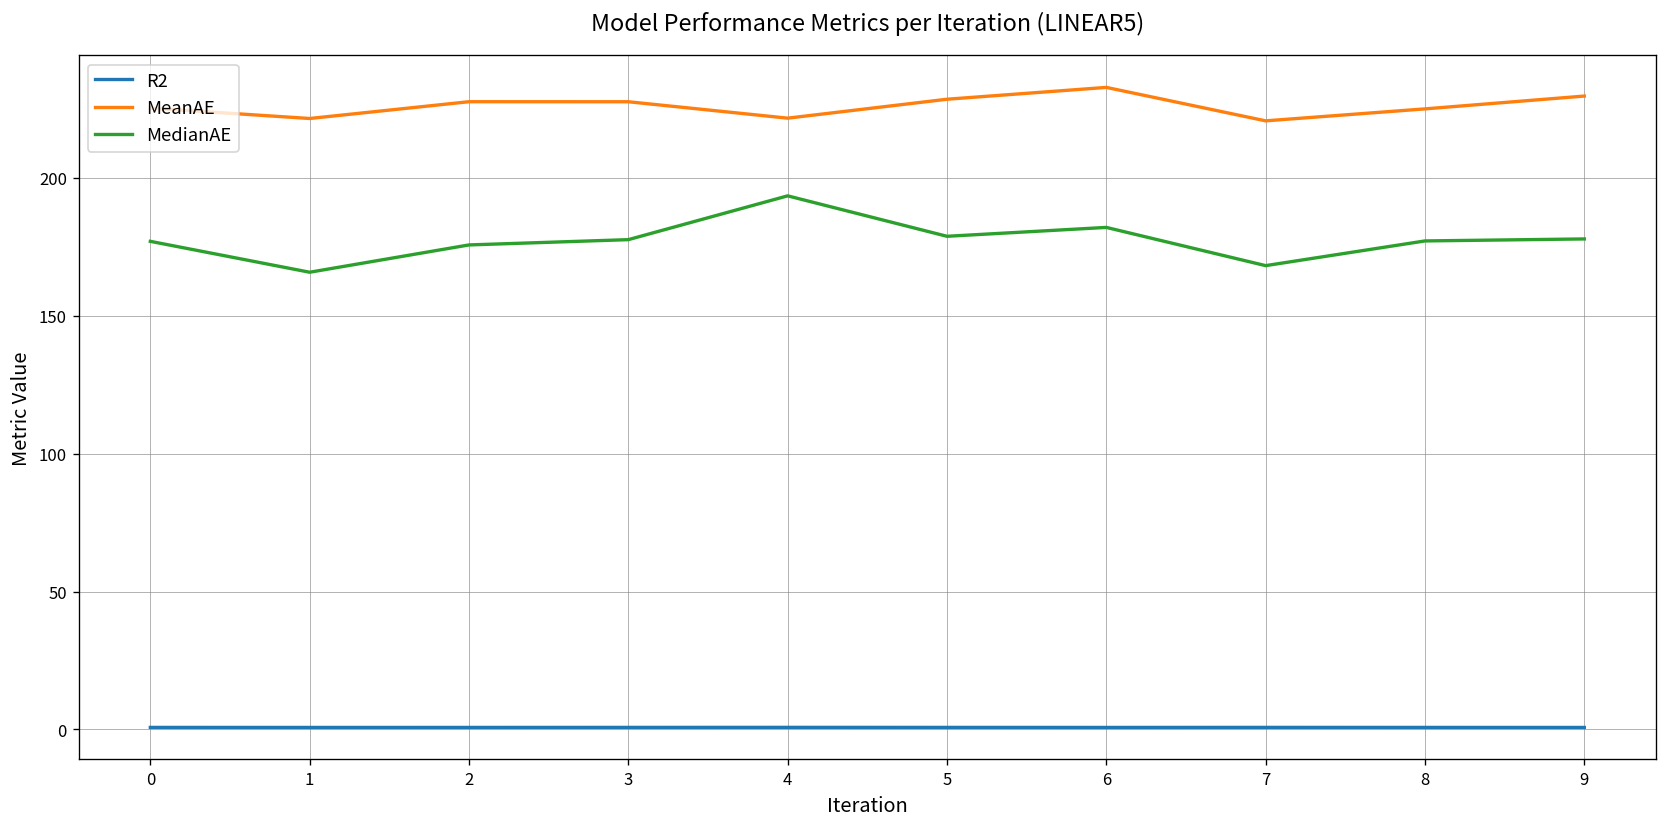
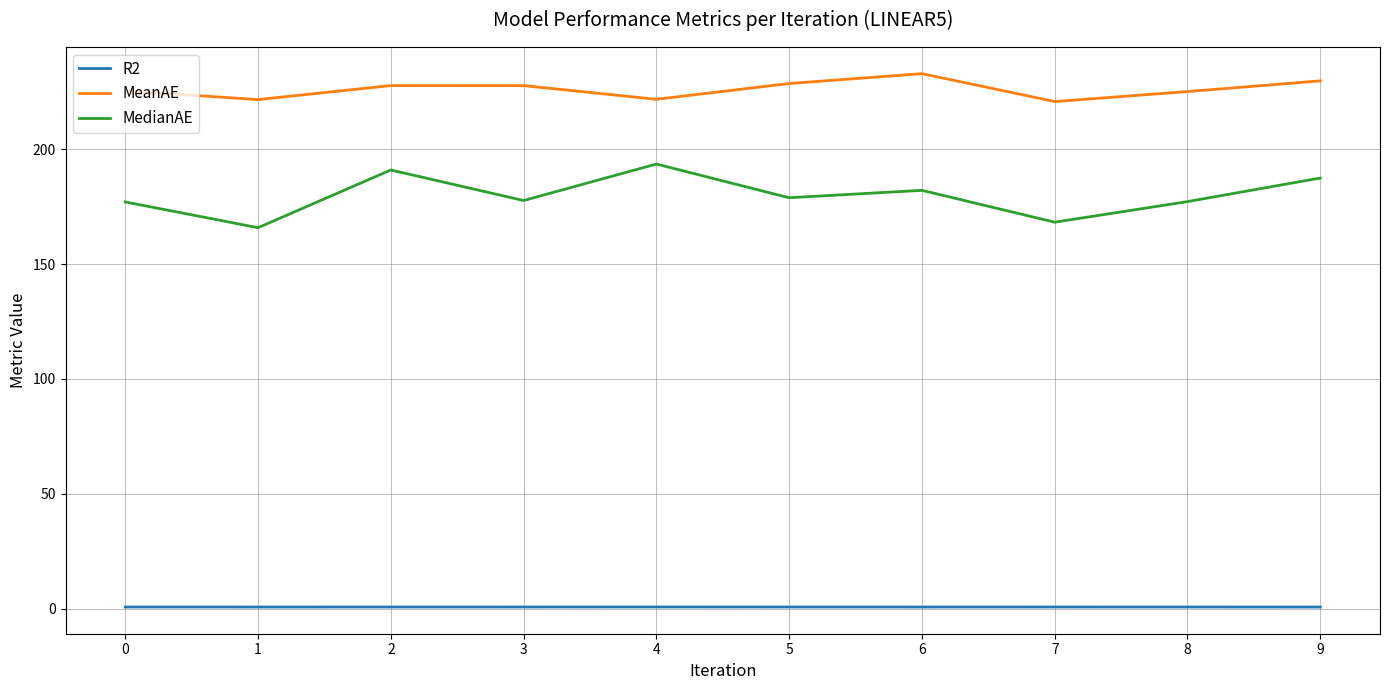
MedianAE, 2: 176 -> 191
MedianAE, 9: 178 -> 187
